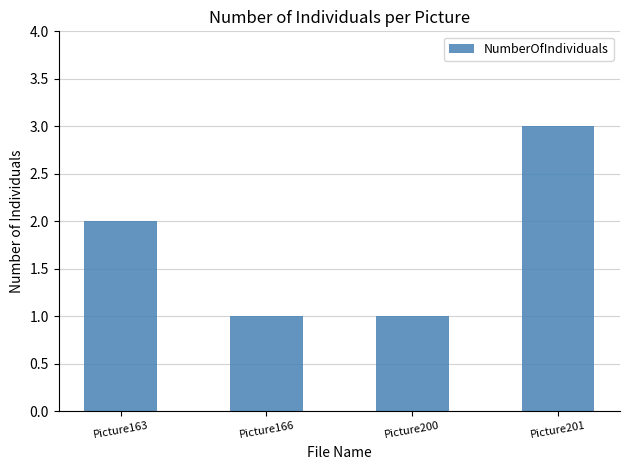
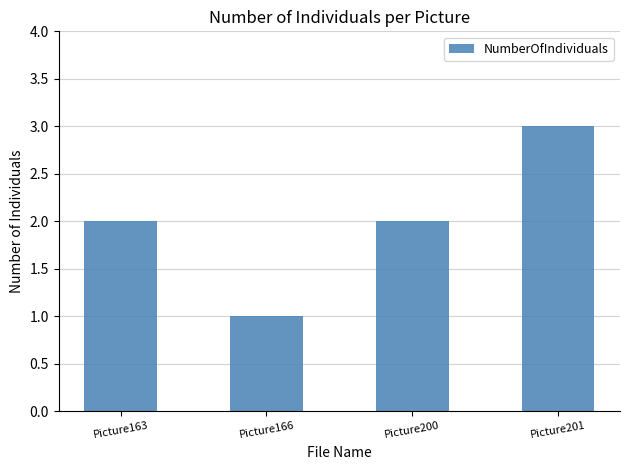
Picture200: 1 -> 2
